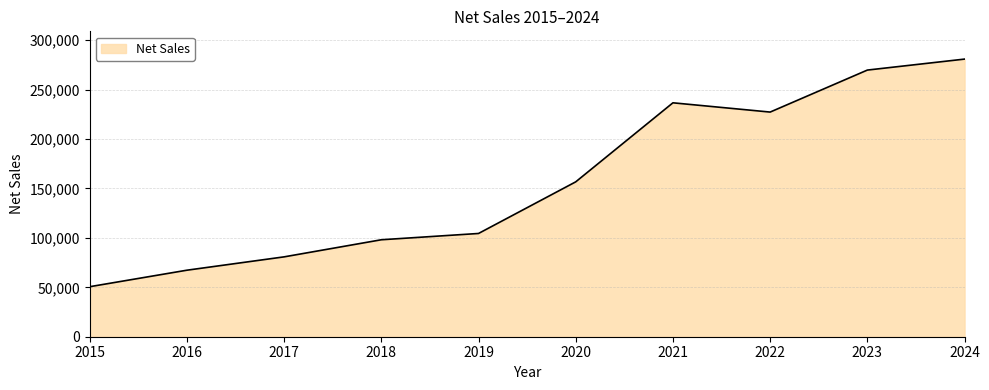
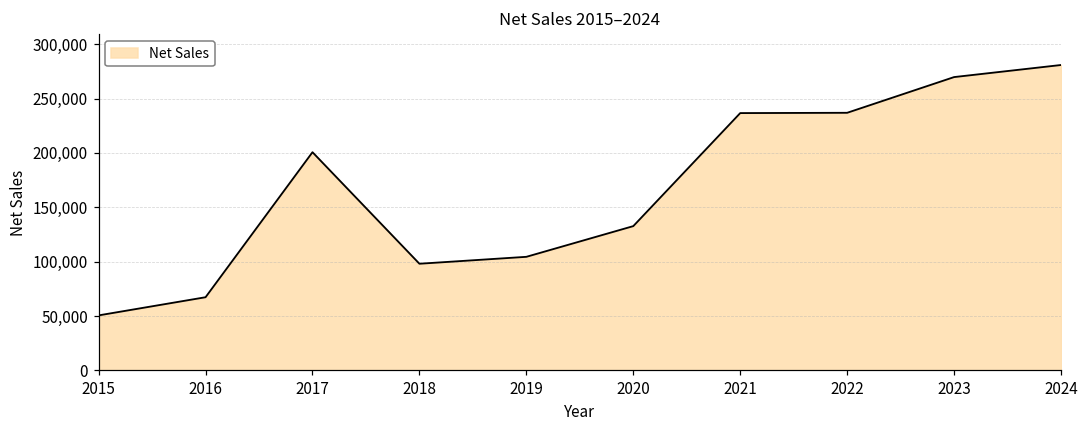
2017: 80,000 -> 200,000
2020: 160,000 -> 130,000
2022: 230,000 -> 240,000
